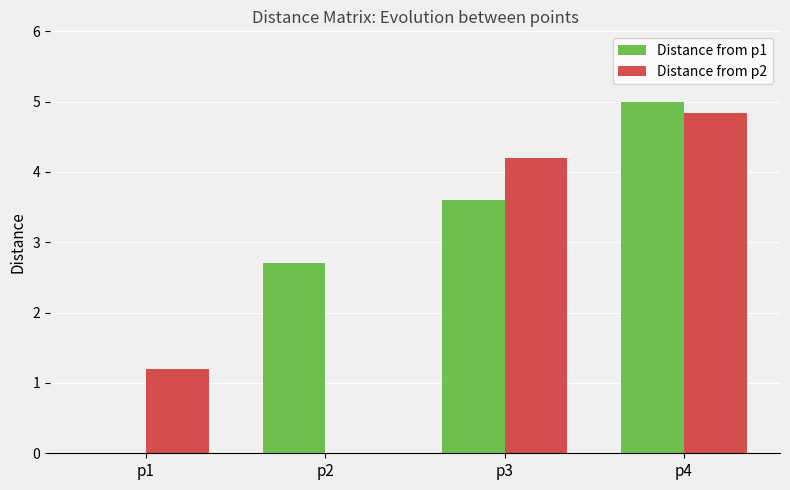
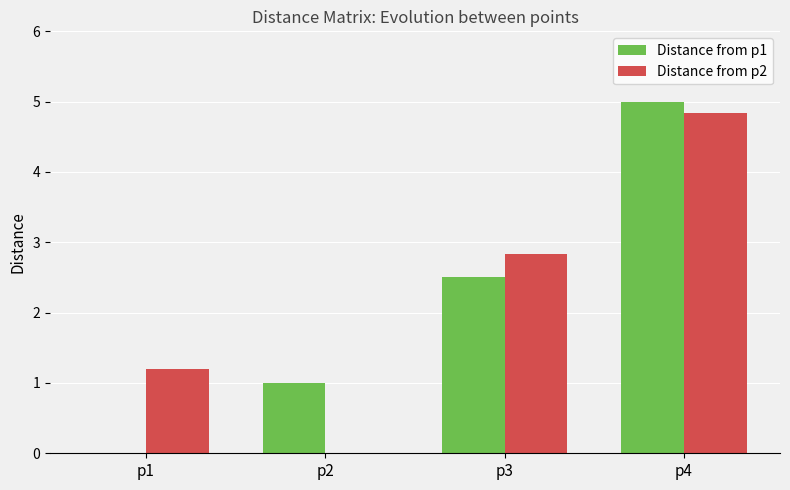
Distance from p1, p2: 2.7 -> 1.0
Distance from p1, p3: 3.6 -> 2.5
Distance from p2, p3: 4.2 -> 2.8
